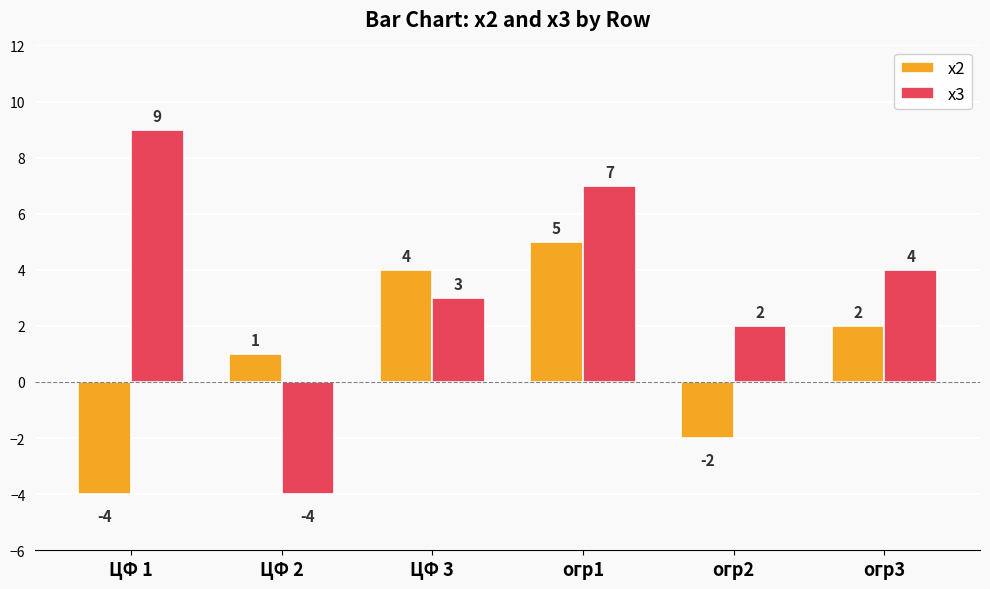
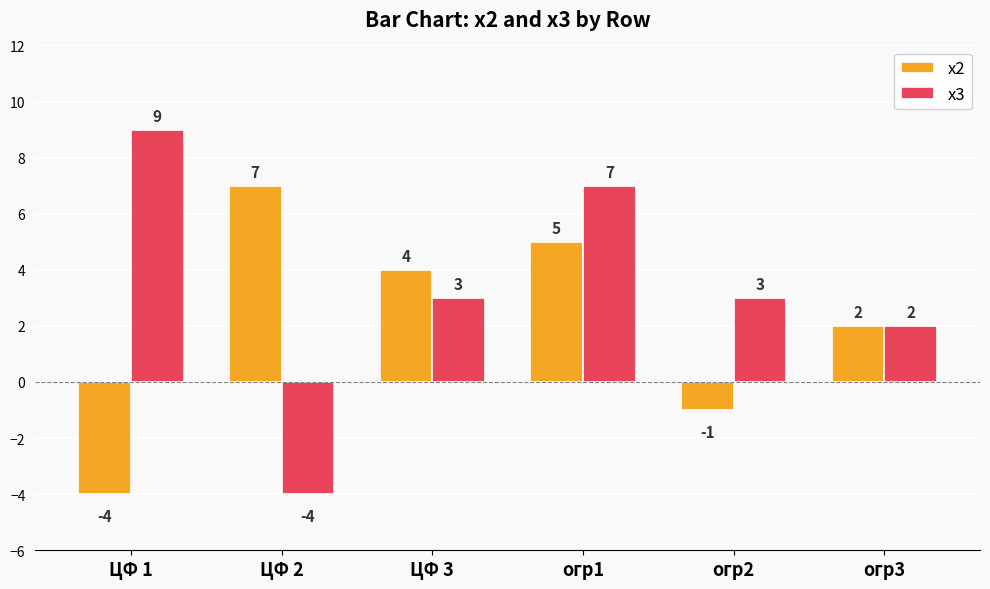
x2, ЦФ 2: 1 -> 7
x2, огр2: -2 -> -1
x3, огр2: 2 -> 3
x3, огр3: 4 -> 2
